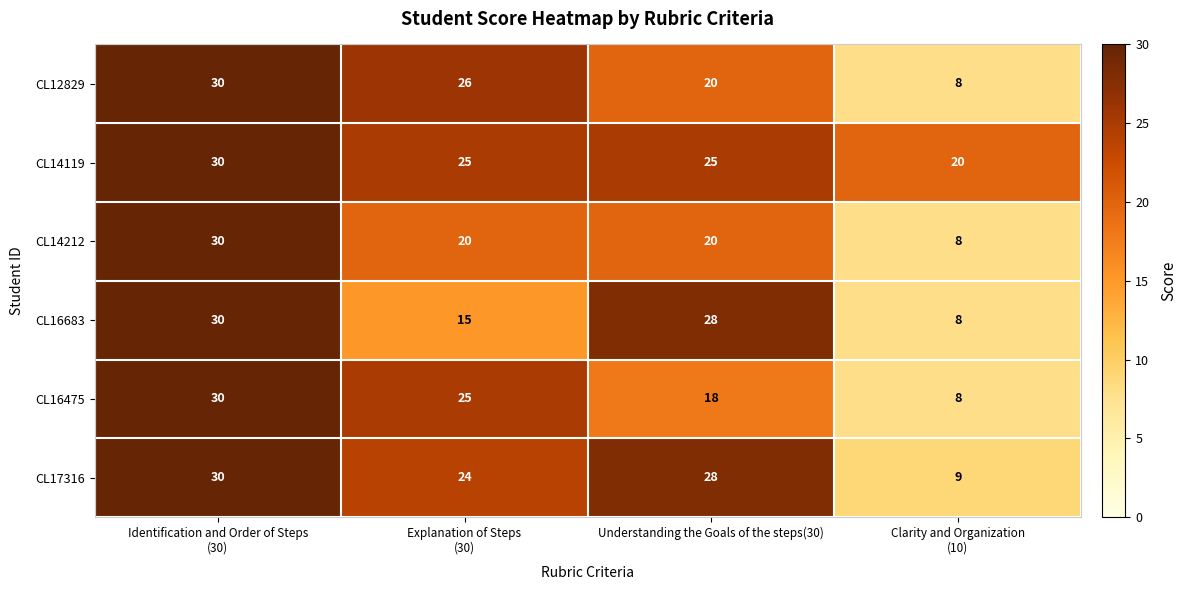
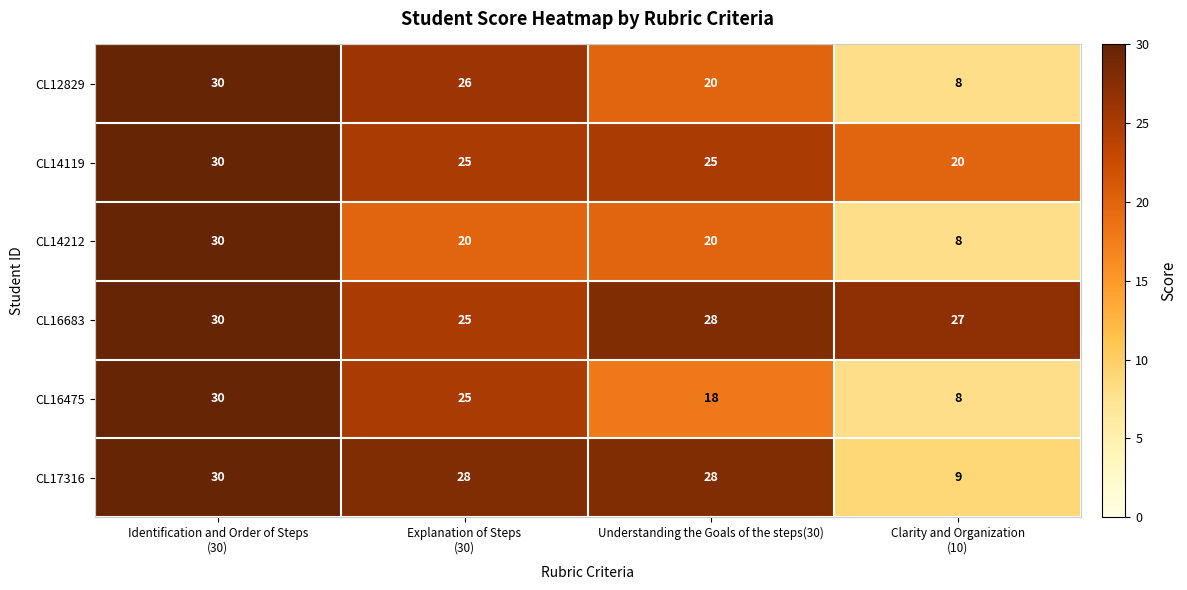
CL16683, Explanation of Steps (30): 15 -> 25
CL16683, Clarity and Organization (10): 8 -> 27
CL17316, Explanation of Steps (30): 24 -> 28
